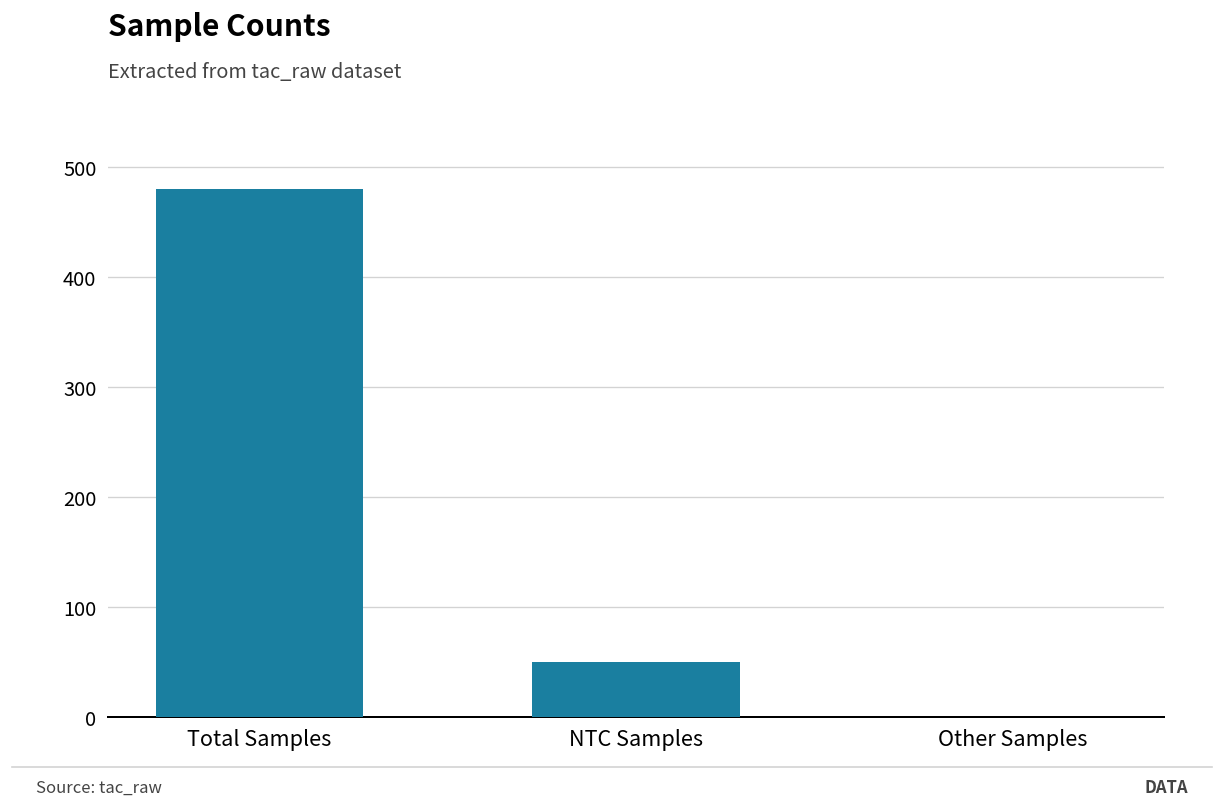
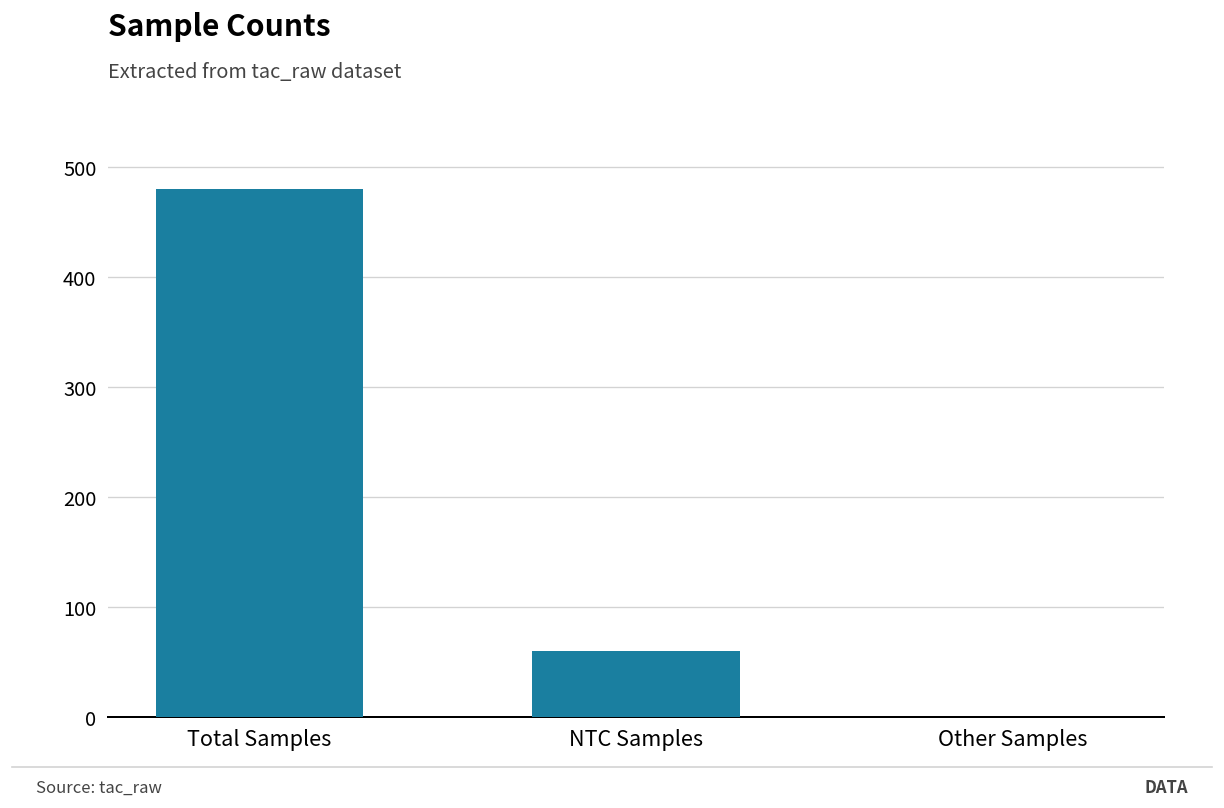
NTC Samples: 50 -> 60
